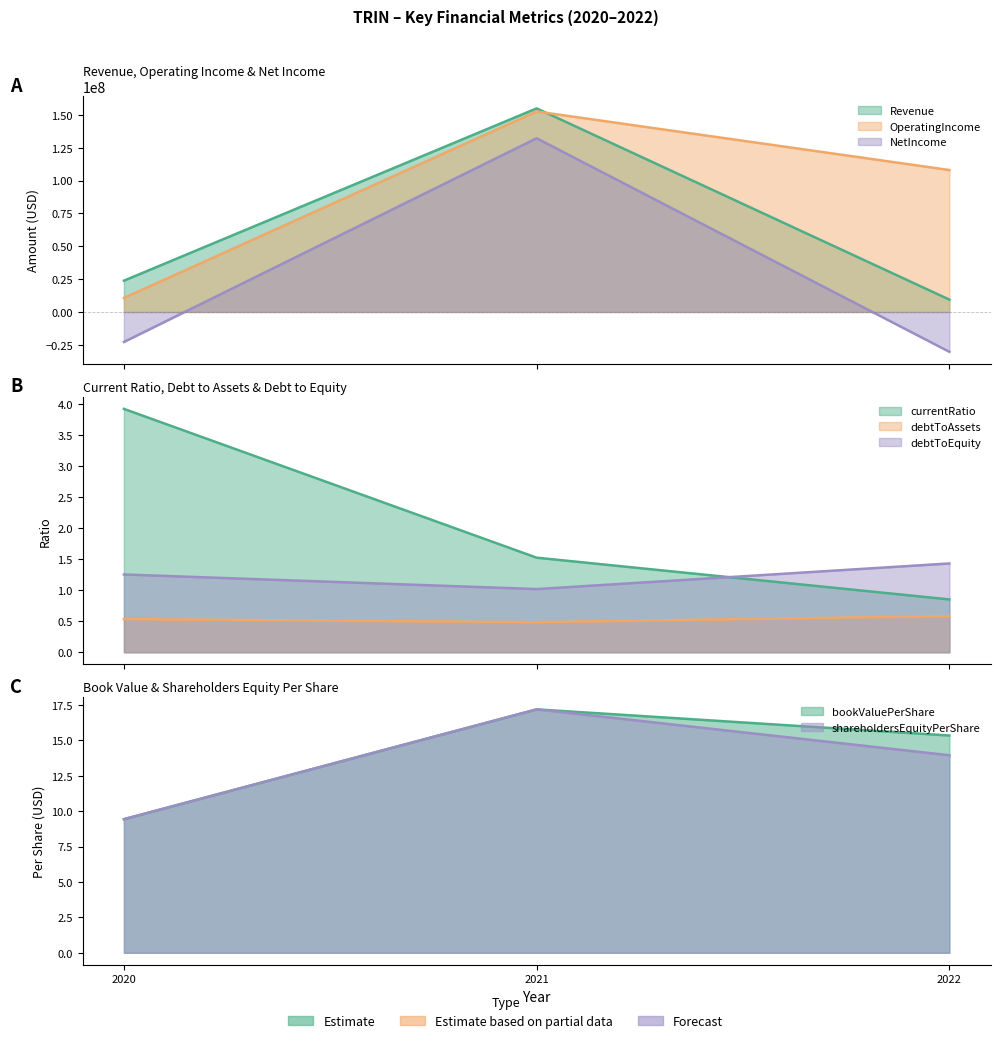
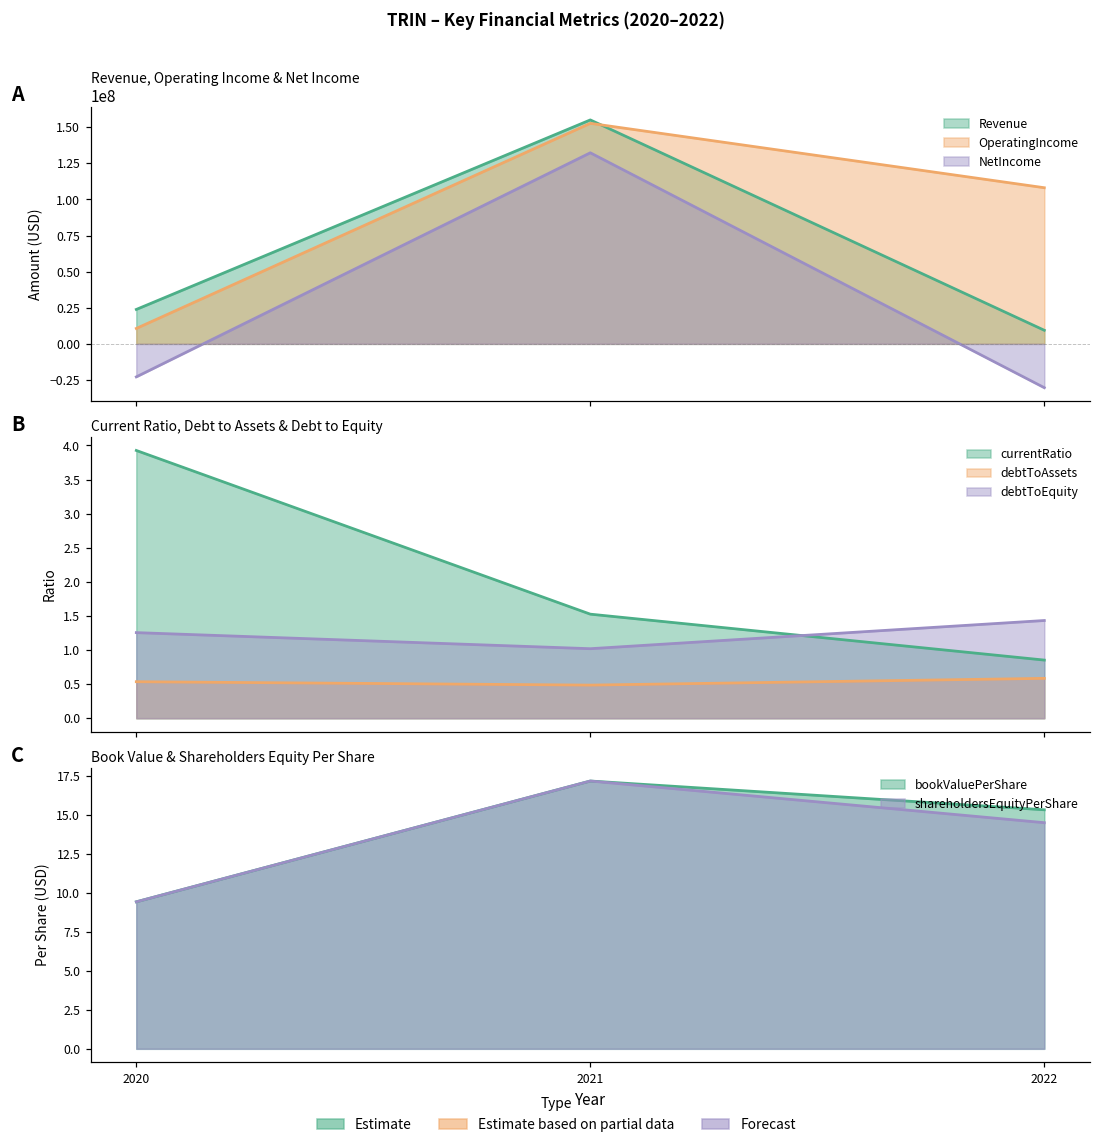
Book Value & Shareholders Equity Per Share, shareholdersEquityPerShare, 2022: 13.9 -> 14.5
